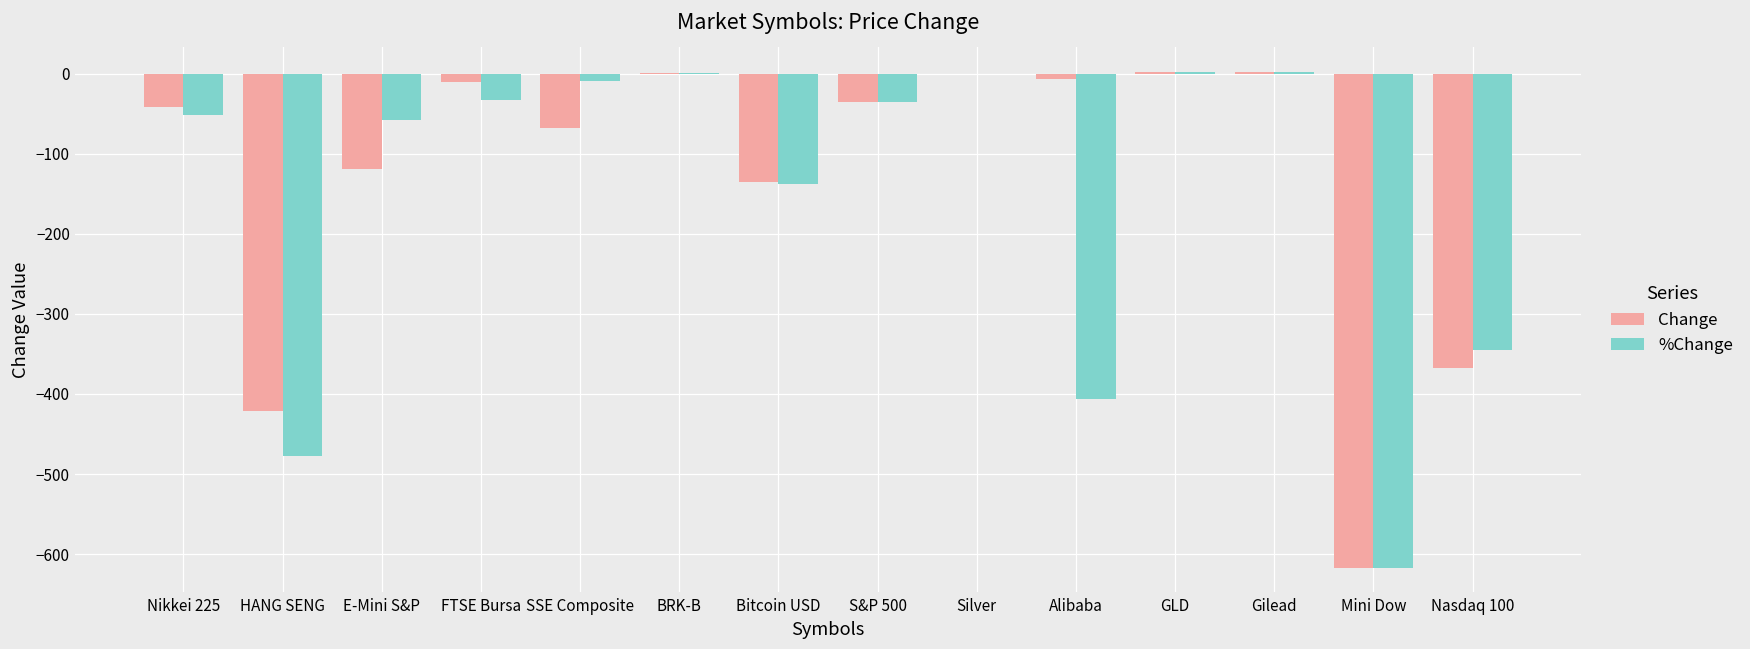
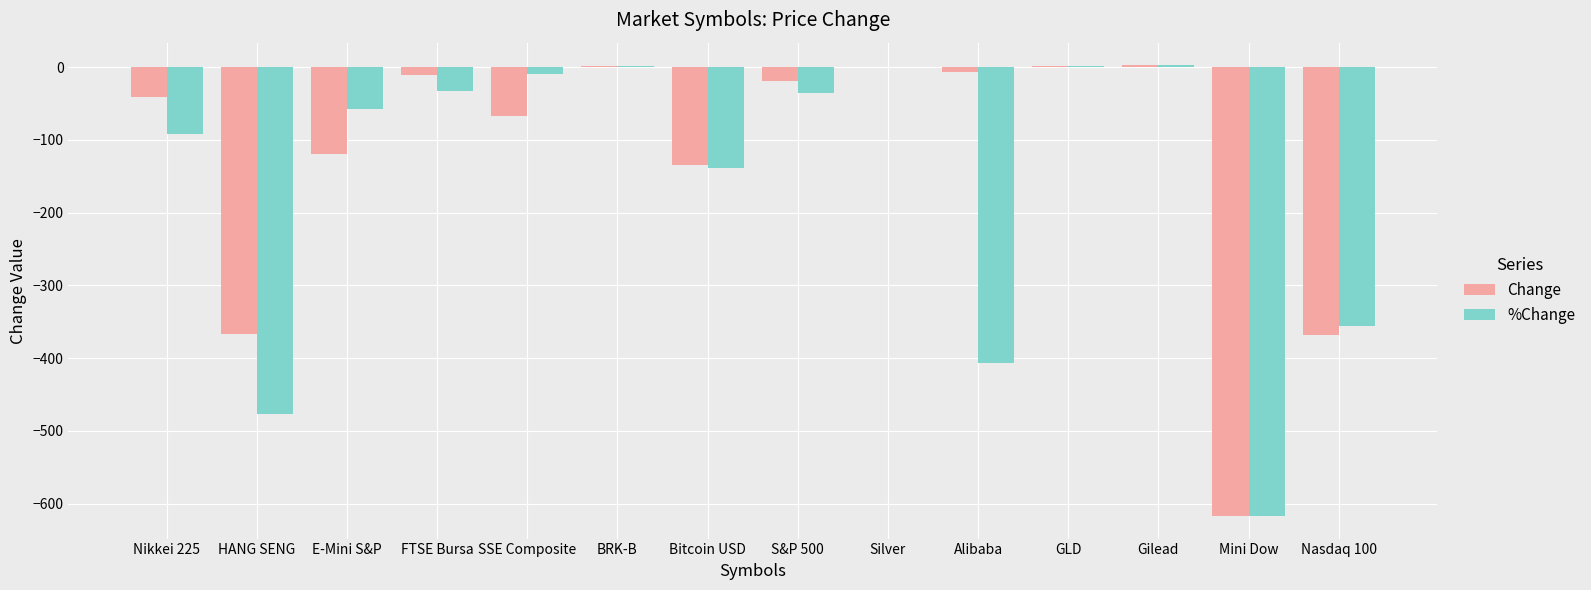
%Change, Nikkei 225: -50 -> -90
Change, HANG SENG: -420 -> -370
Change, S&P 500: -40 -> -20
%Change, Nasdaq 100: -340 -> -360
